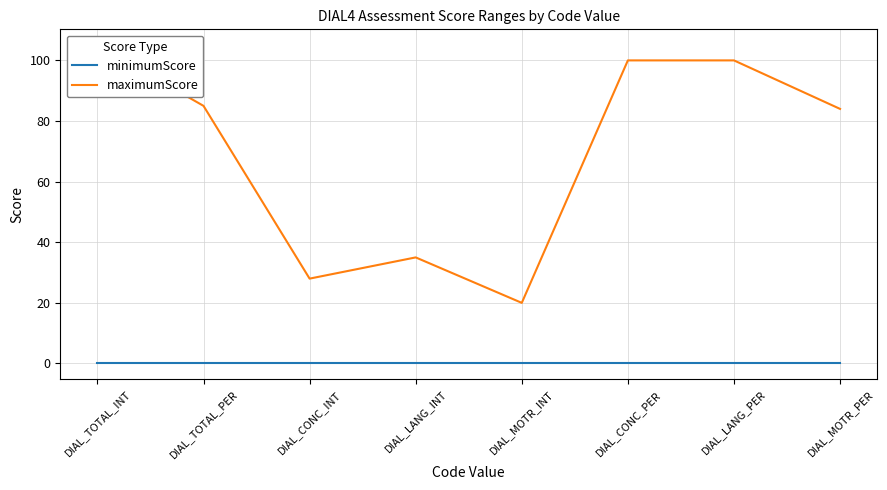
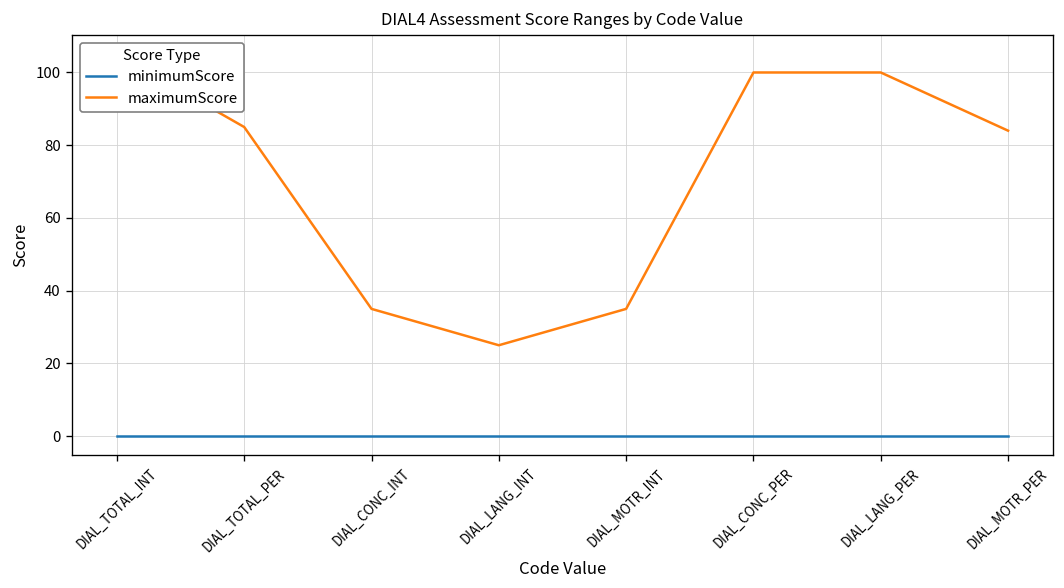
maximumScore, DIAL_CONC_INT: 28 -> 35
maximumScore, DIAL_LANG_INT: 35 -> 25
maximumScore, DIAL_MOTR_INT: 20 -> 35
